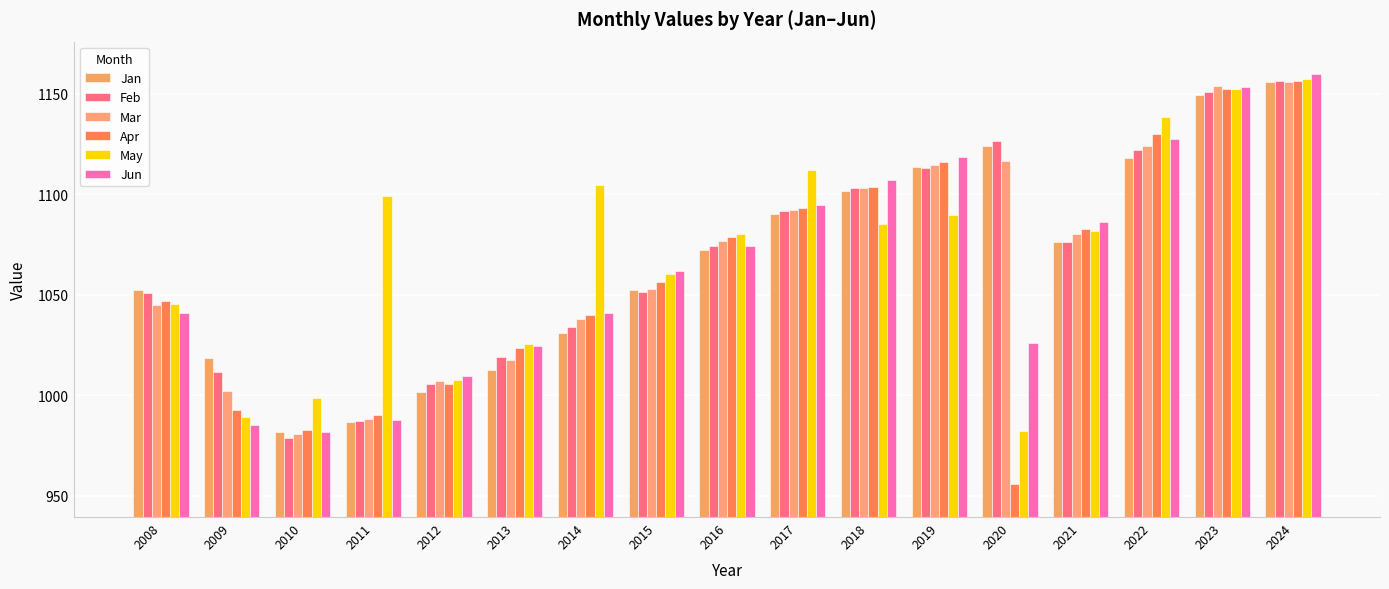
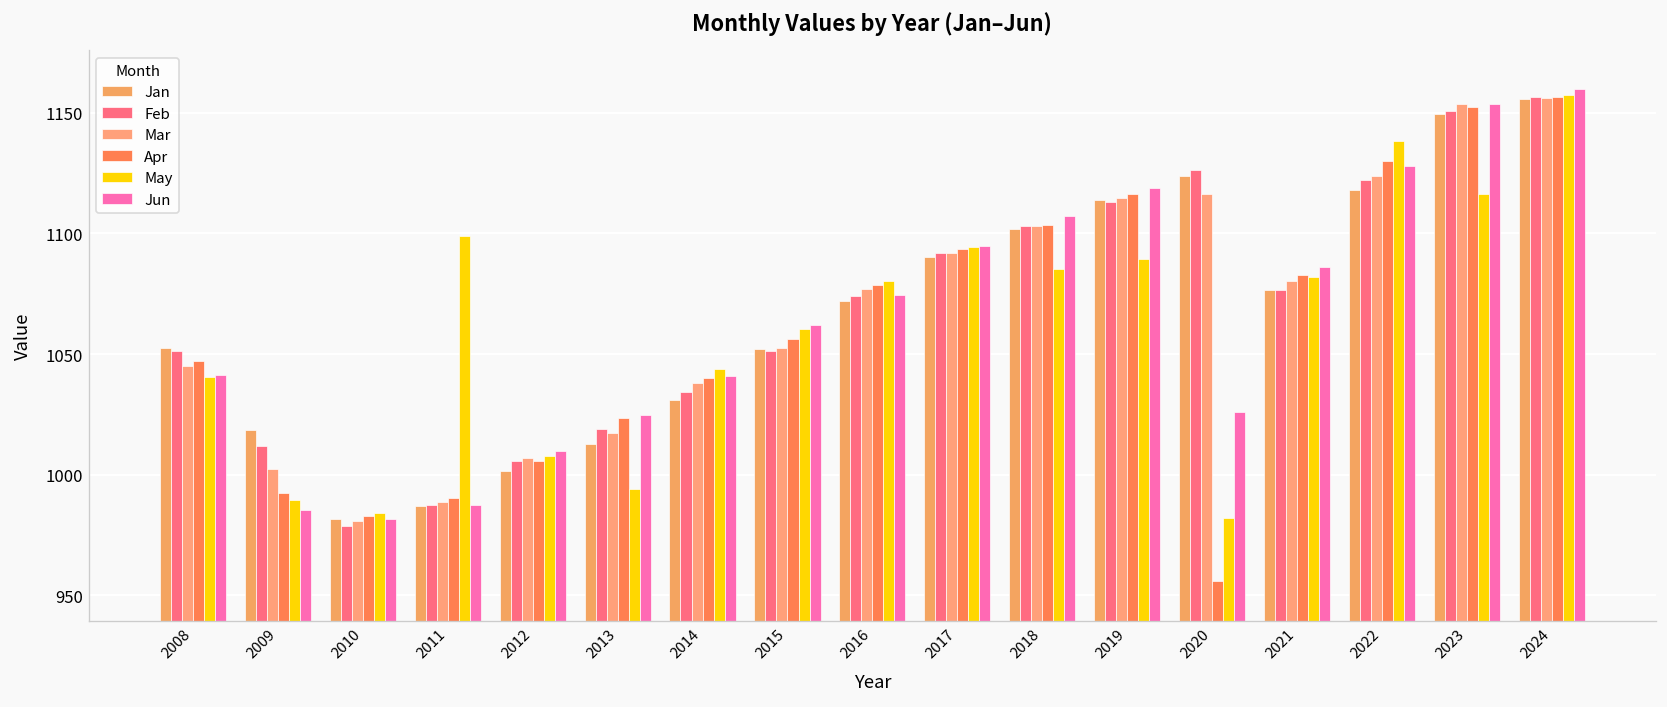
May, 2008: 1046 -> 1041
May, 2010: 999 -> 984
May, 2013: 1026 -> 994
May, 2014: 1105 -> 1044
May, 2017: 1112 -> 1094
May, 2023: 1153 -> 1116
